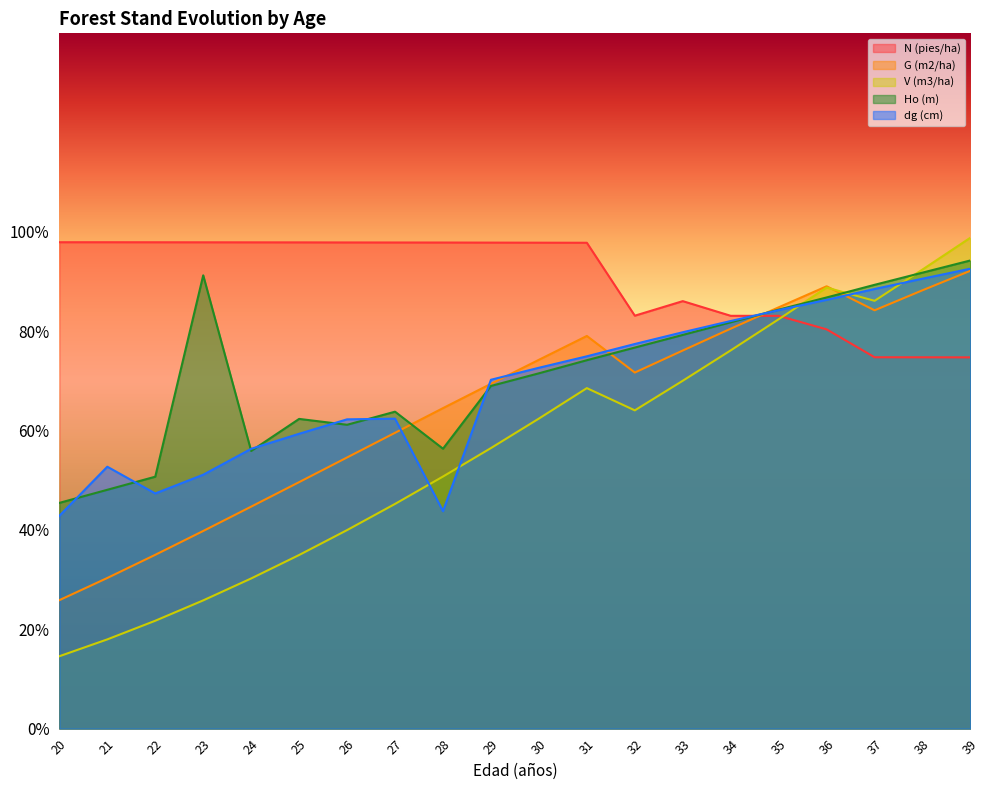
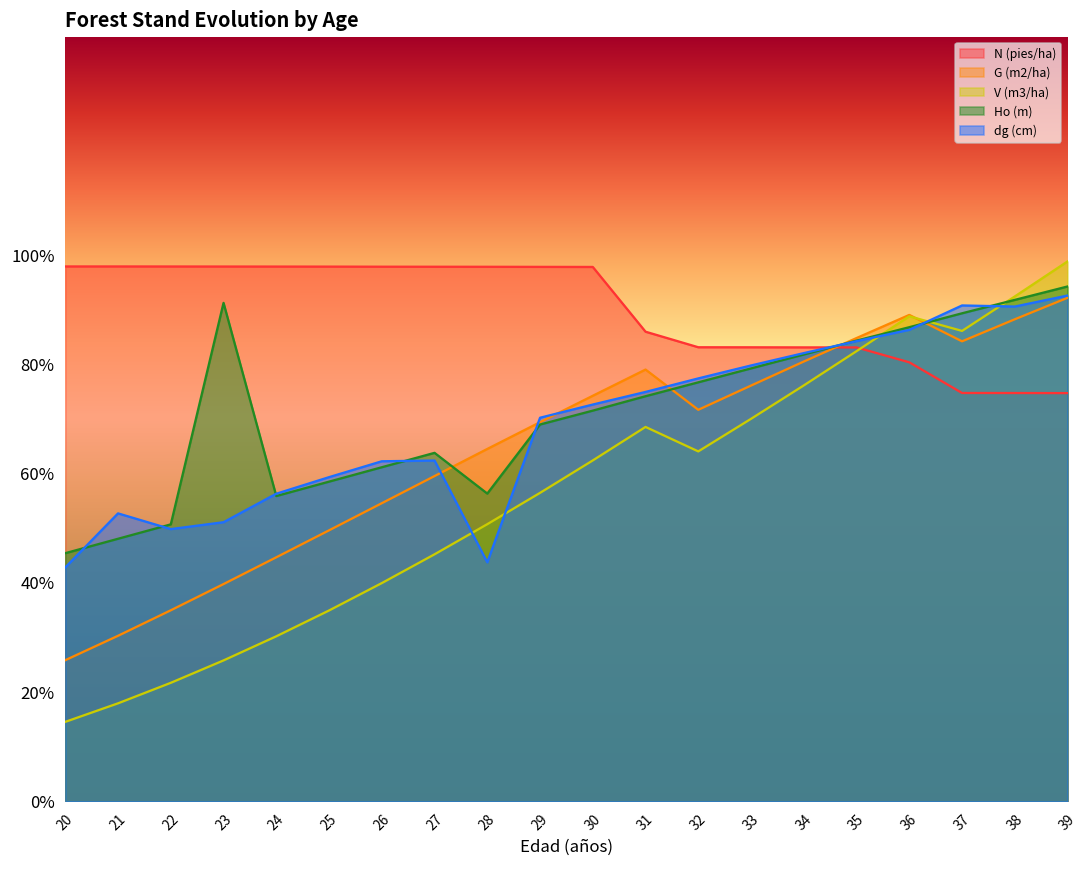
dg (cm), 22: 47% -> 50%
Ho (m), 25: 62% -> 59%
N (pies/ha), 31: 98% -> 86%
N (pies/ha), 33: 86% -> 83%
dg (cm), 37: 89% -> 91%
